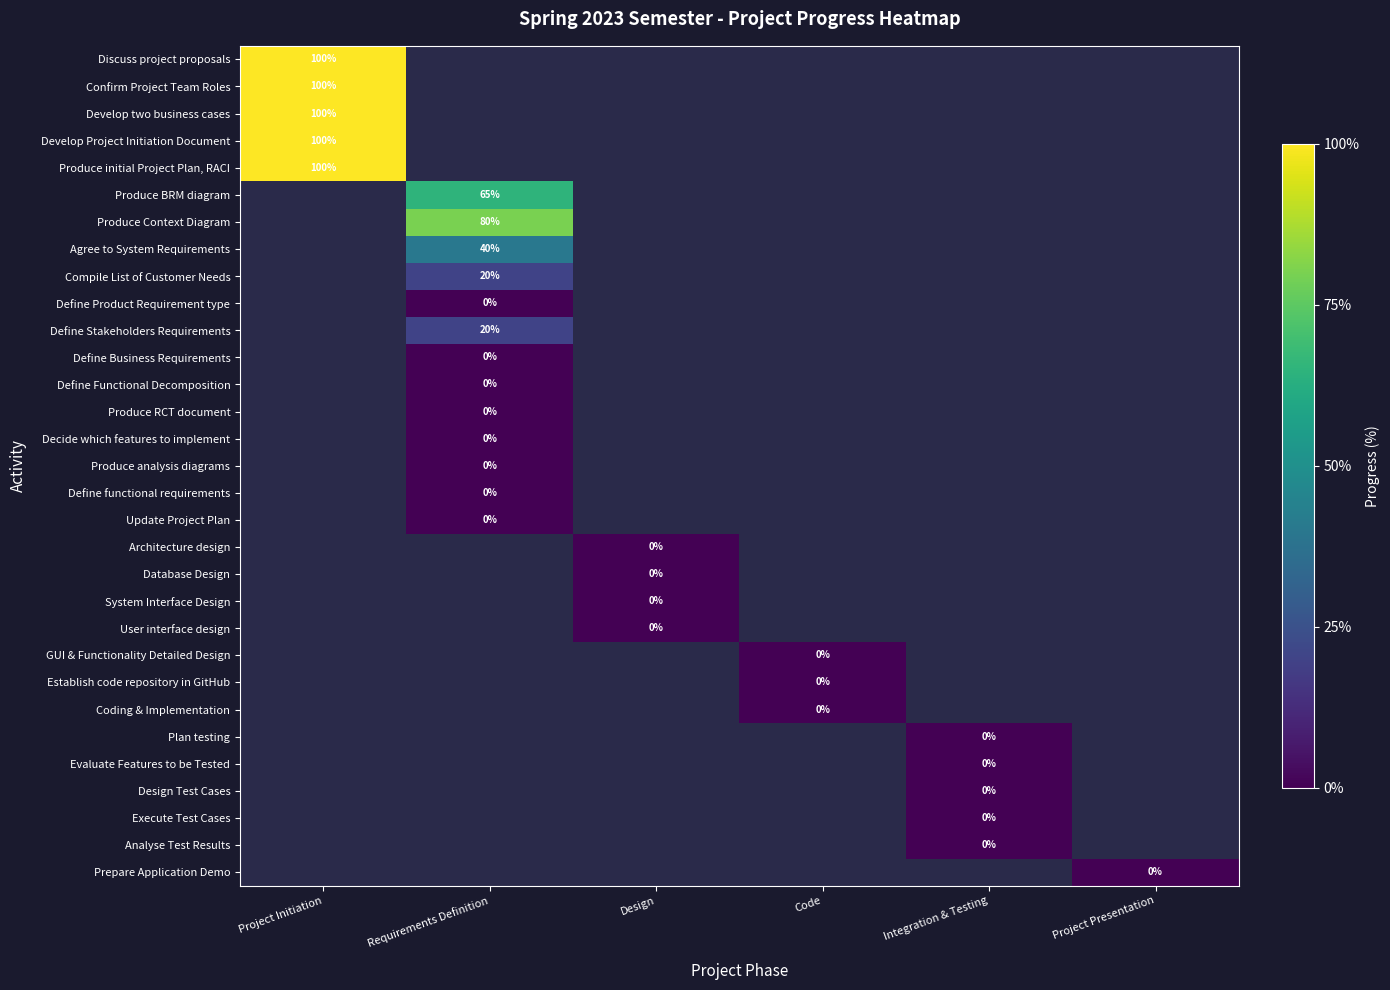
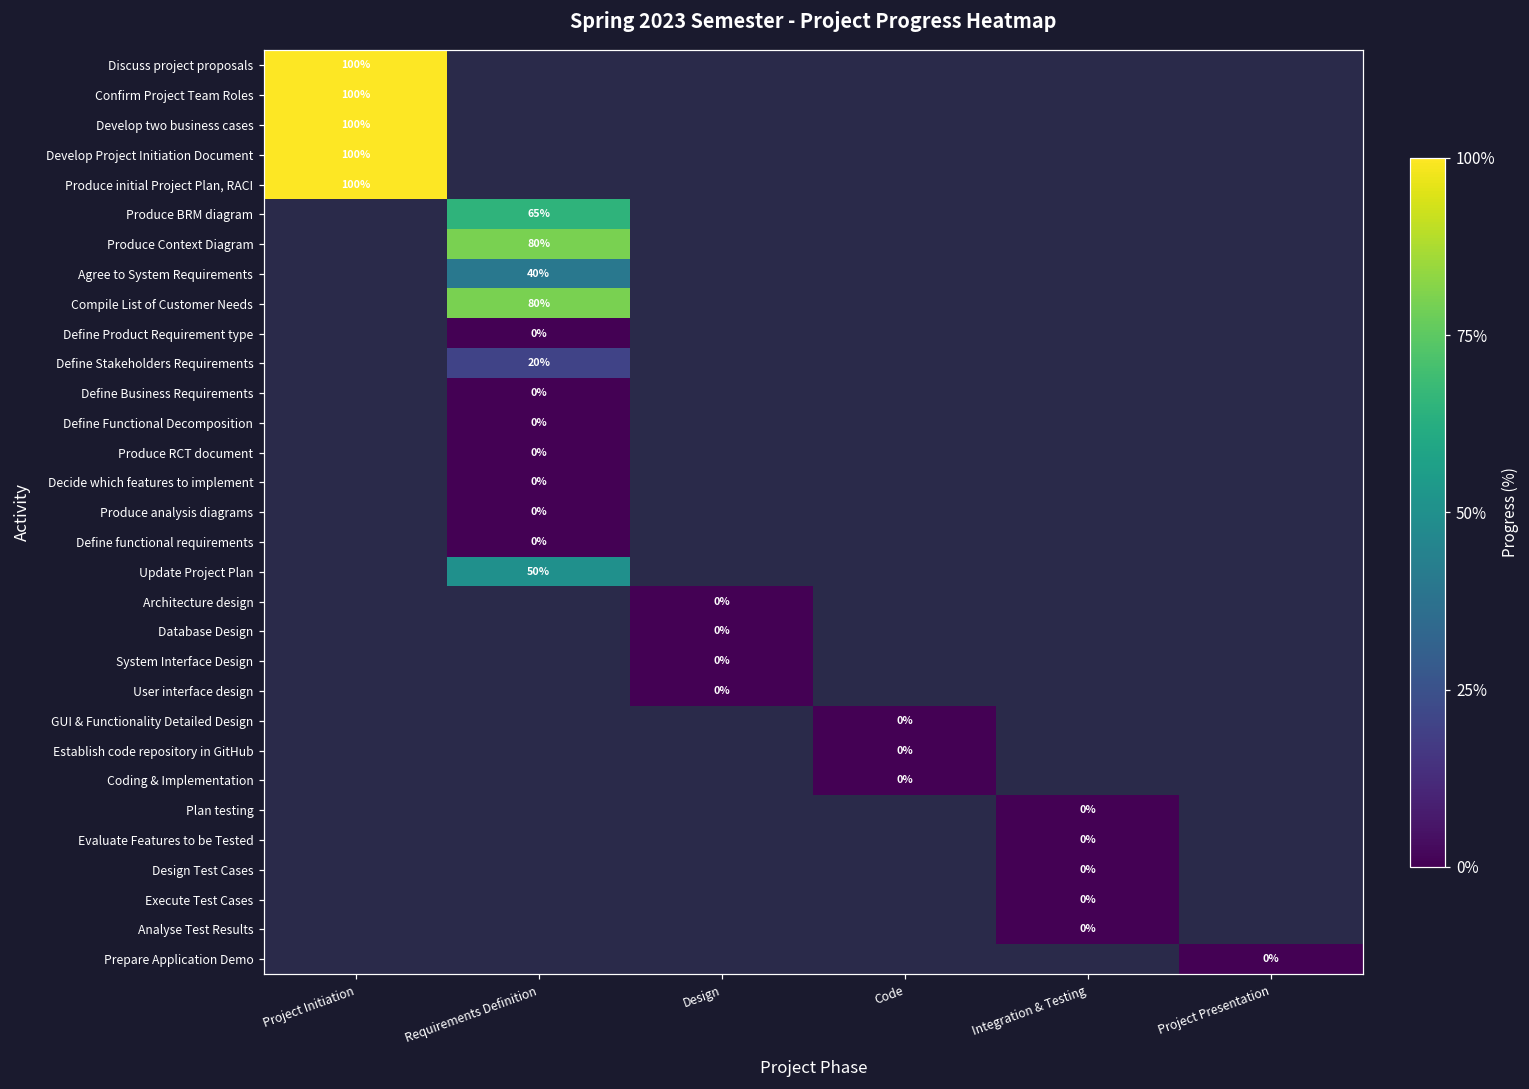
Compile List of Customer Needs, Requirements Definition: 20% -> 80%
Update Project Plan, Requirements Definition: 0% -> 50%
